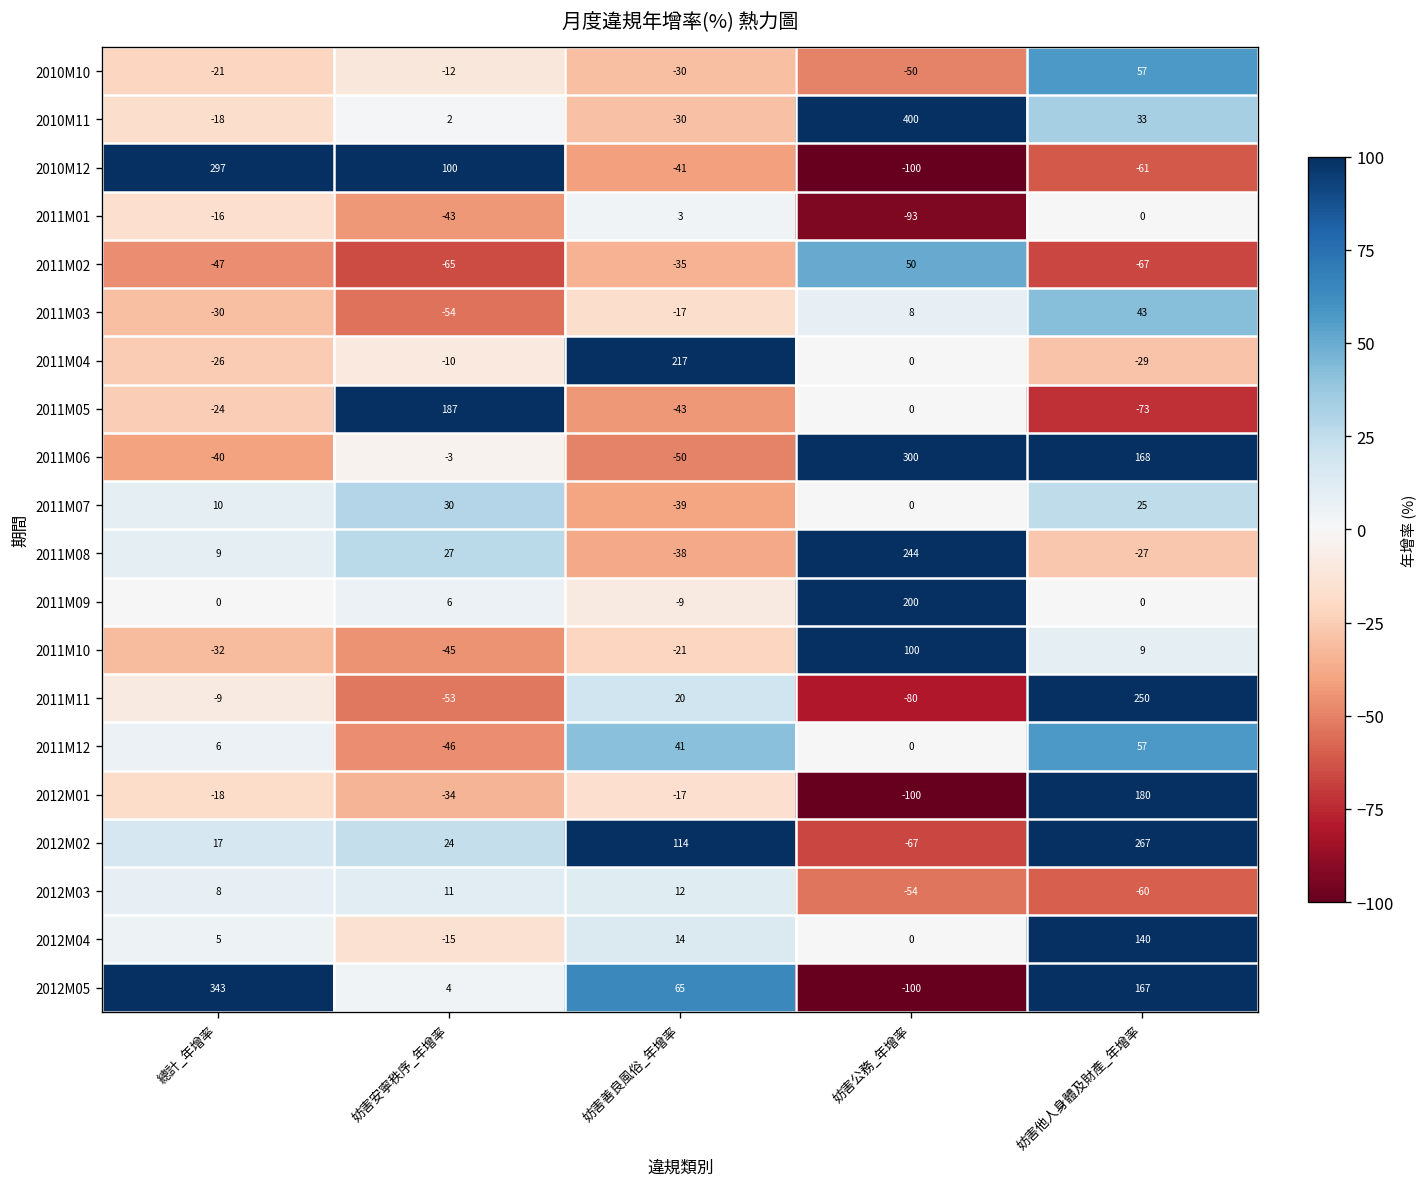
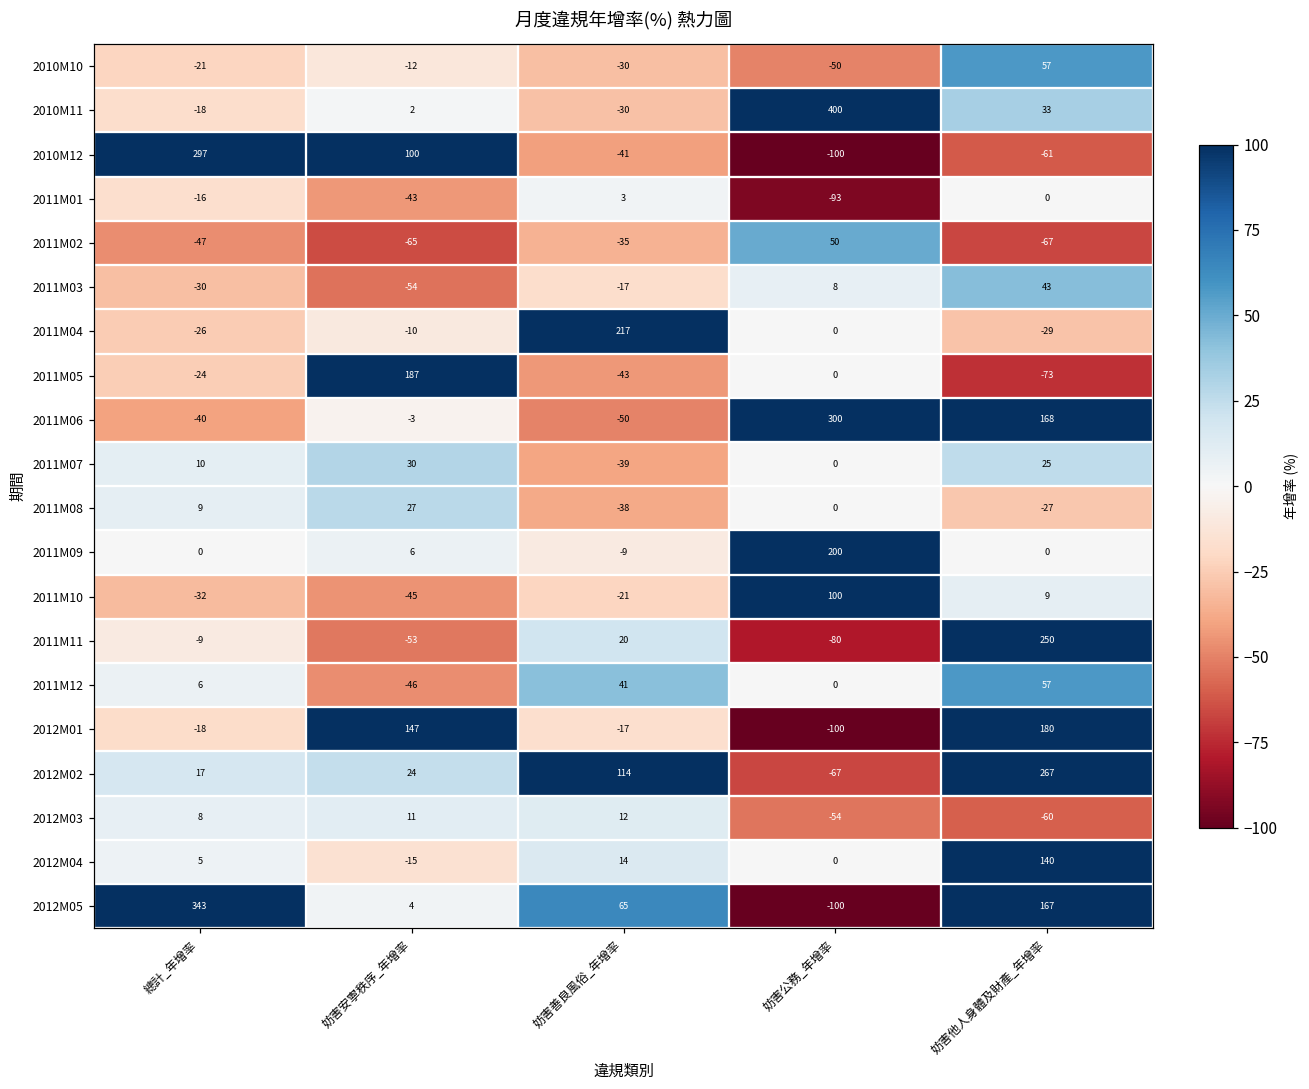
2011M08, 妨害公務_年增率: 244 -> 0
2012M01, 妨害安寧秩序_年增率: -34 -> 147
